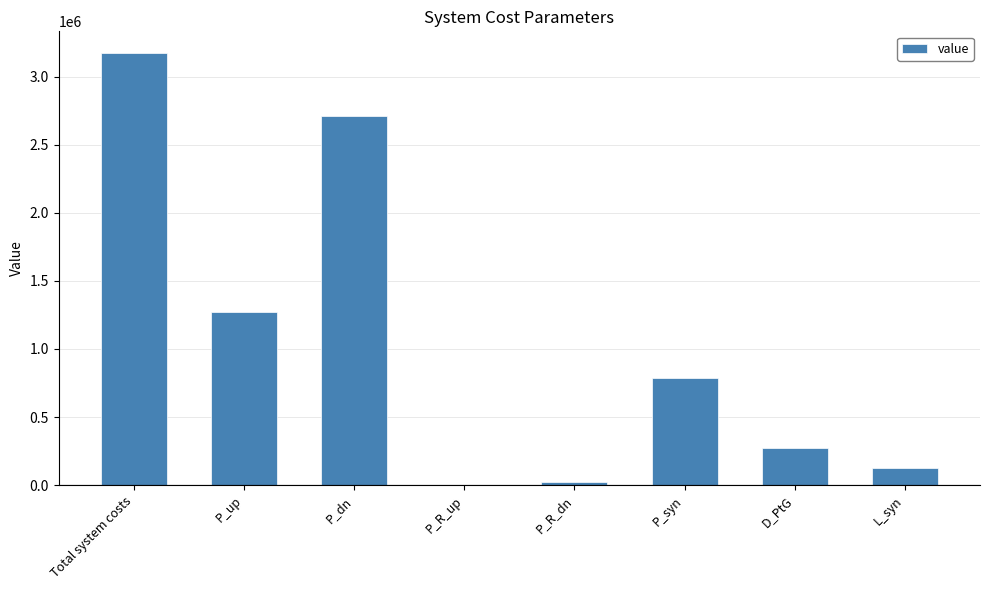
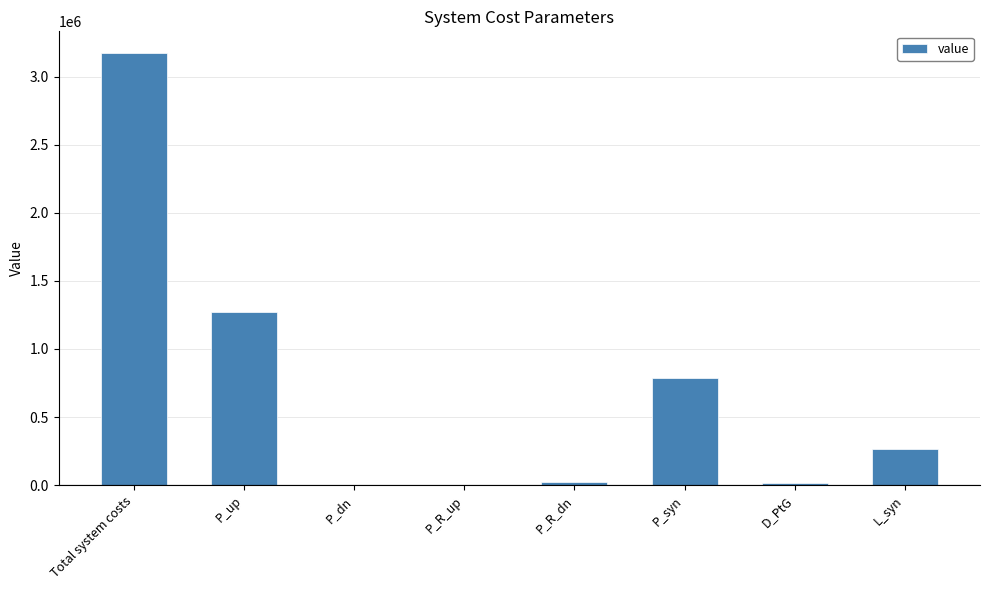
P_dn: 2710000 -> 0
D_PtG: 270000 -> 20000
L_syn: 130000 -> 260000
